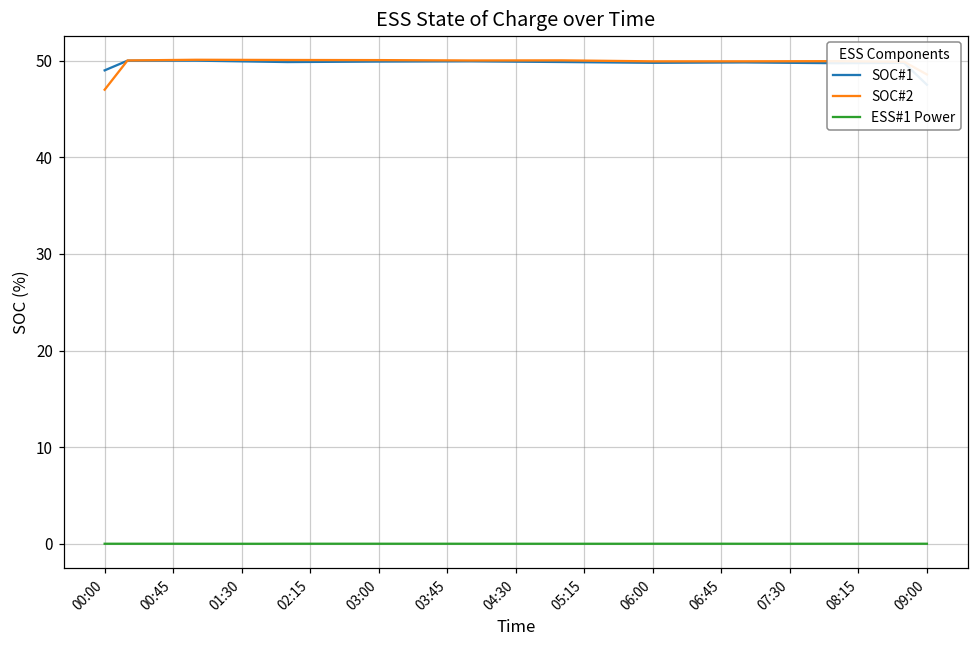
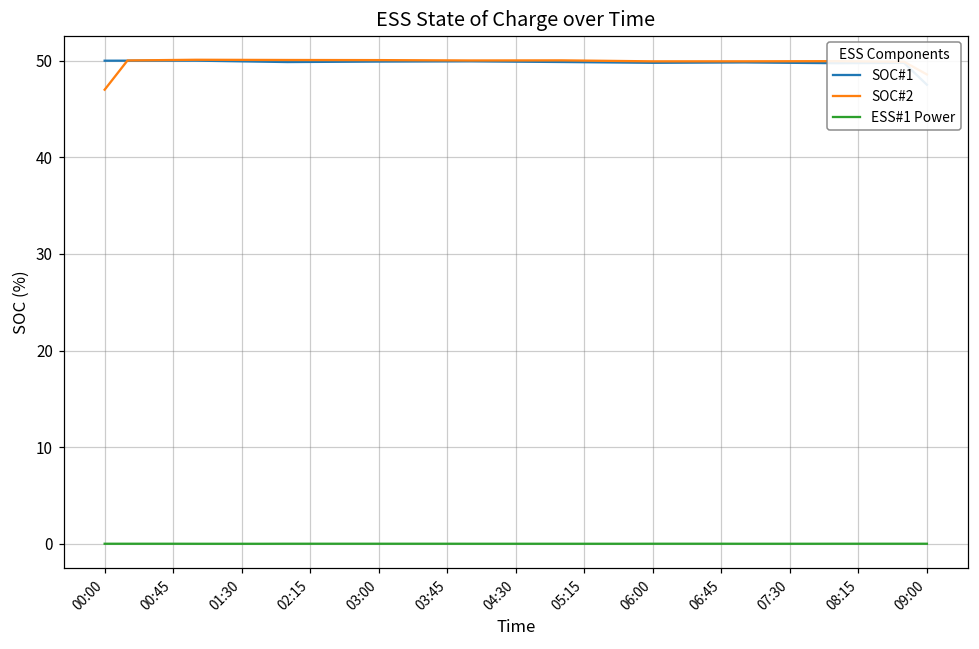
SOC#1, 00:00: 49 -> 50
